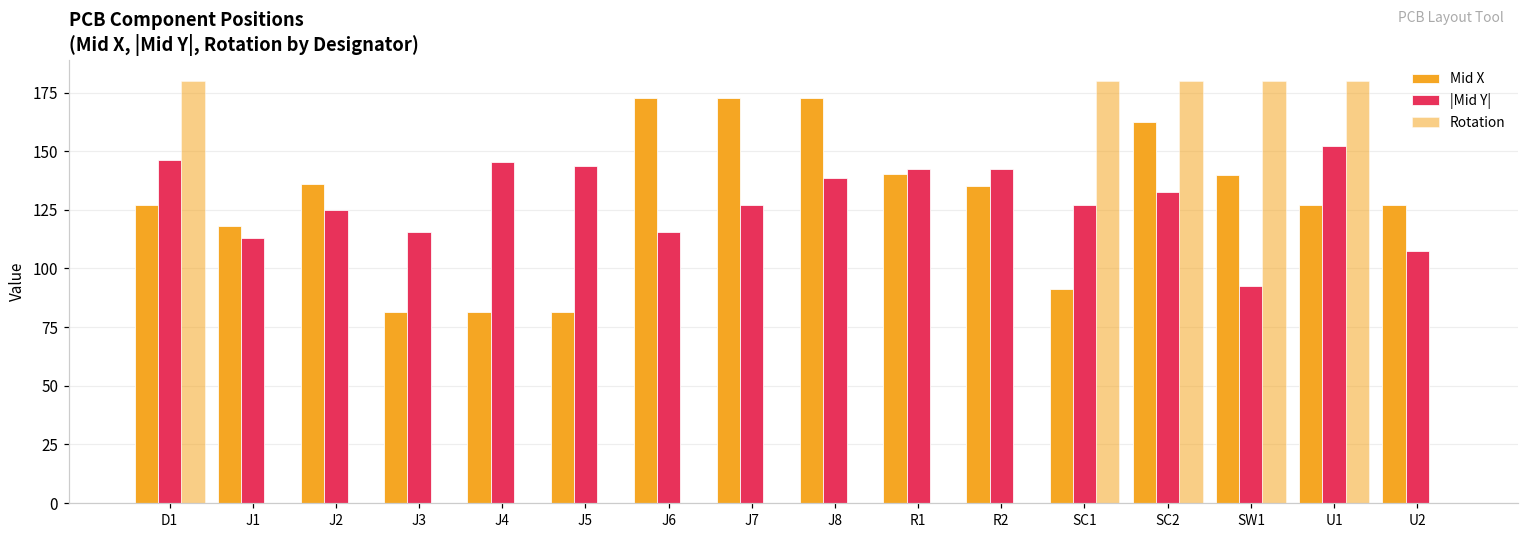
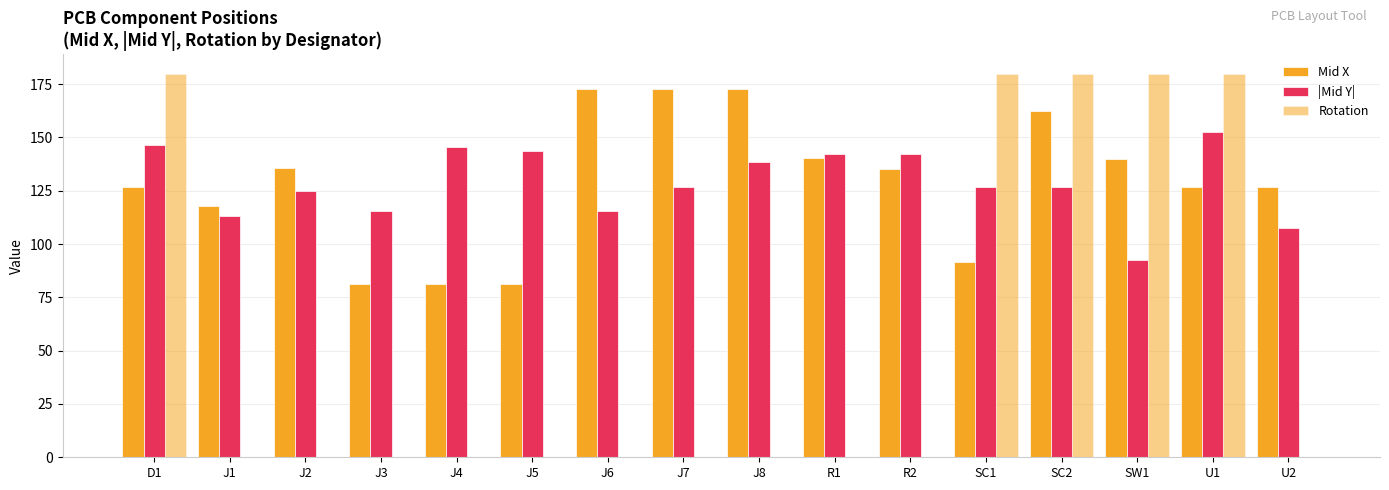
|Mid Y|, SC2: 133 -> 127
